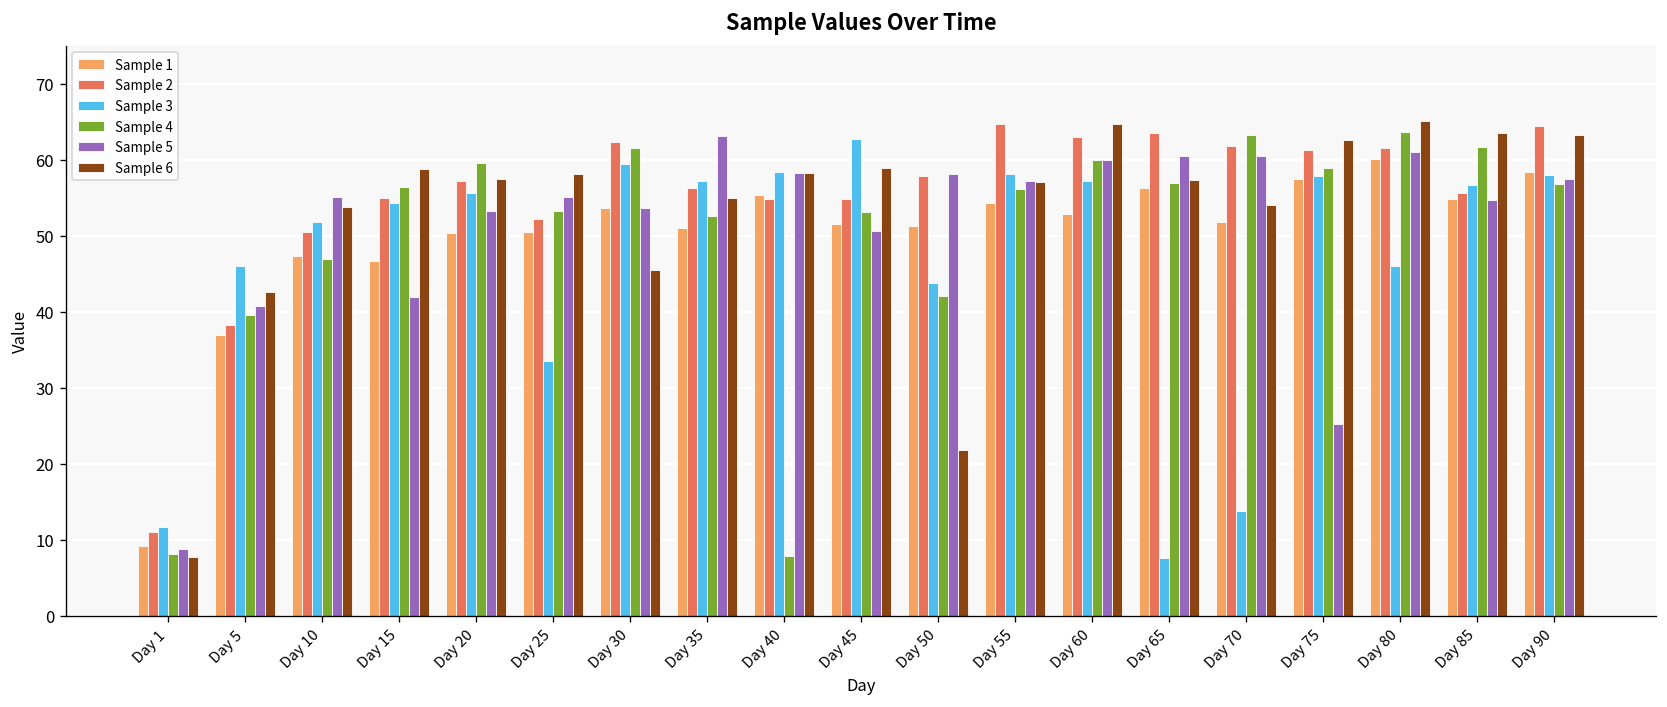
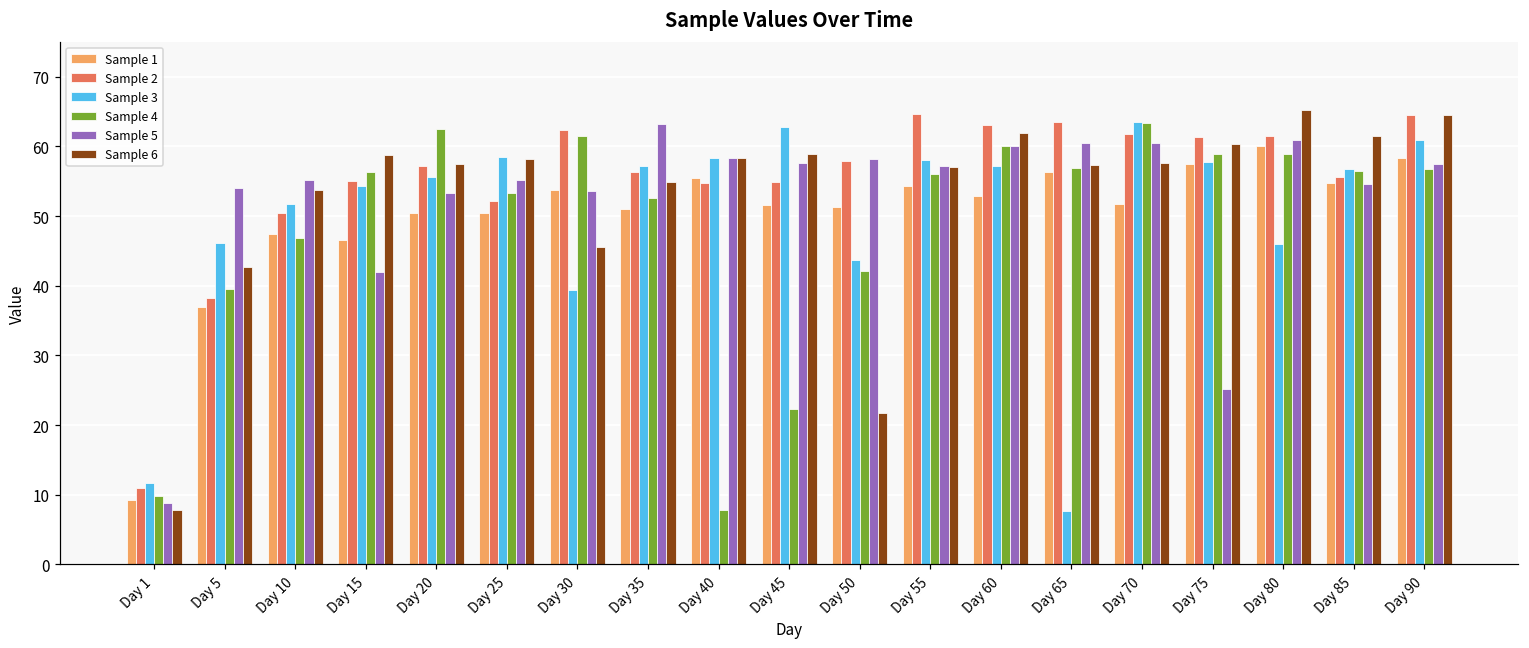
Sample 4, Day 1: 8 -> 10
Sample 5, Day 5: 41 -> 54
Sample 4, Day 20: 60 -> 62
Sample 3, Day 25: 33 -> 58
Sample 3, Day 30: 59 -> 39
Sample 4, Day 45: 53 -> 22
Sample 5, Day 45: 51 -> 58
Sample 6, Day 60: 65 -> 62
Sample 3, Day 70: 14 -> 64
Sample 6, Day 70: 54 -> 58
Sample 6, Day 75: 63 -> 60
Sample 4, Day 80: 64 -> 59
Sample 4, Day 85: 62 -> 56
Sample 6, Day 85: 64 -> 62
Sample 3, Day 90: 58 -> 61
Sample 6, Day 90: 63 -> 65
